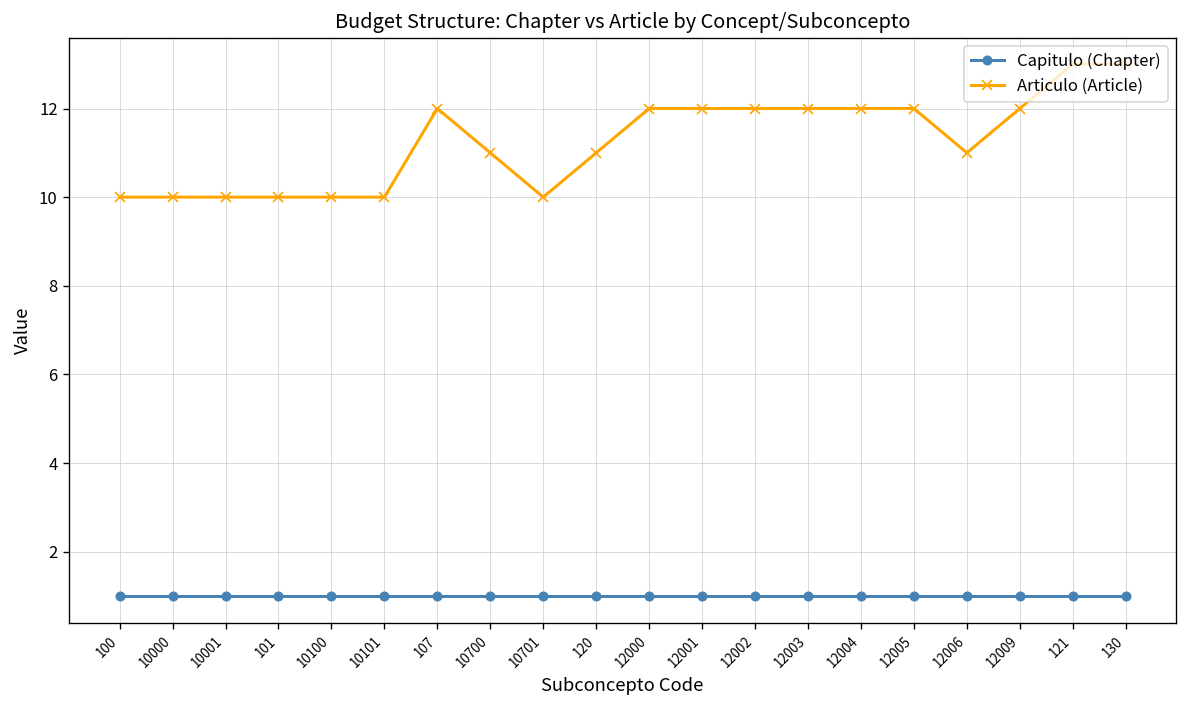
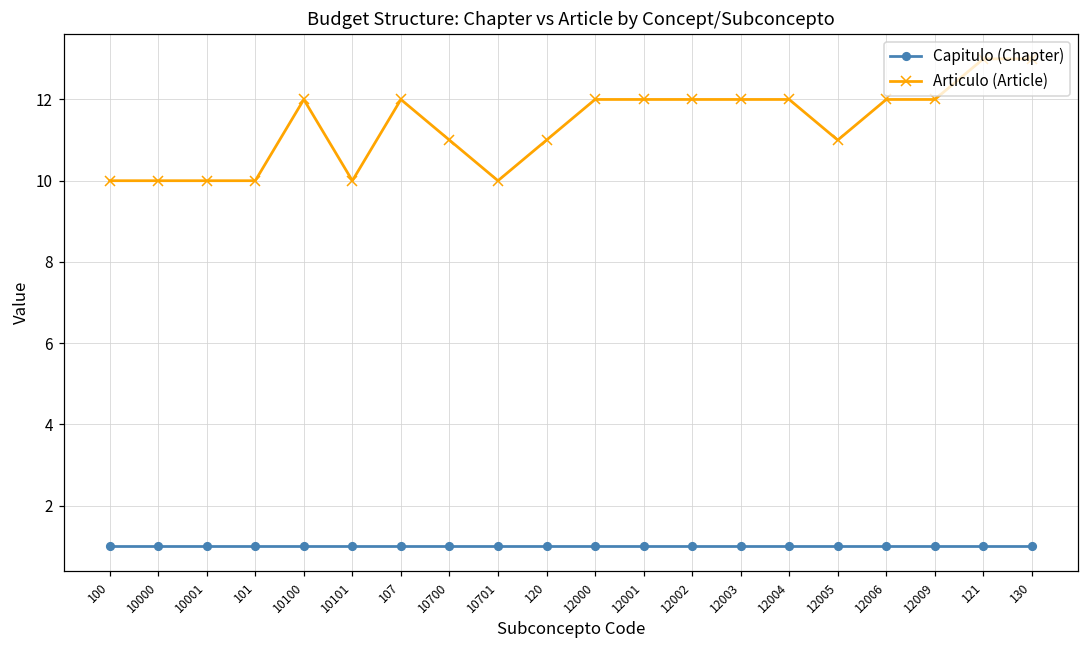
Articulo (Article), 10100: 10 -> 12
Articulo (Article), 12005: 12 -> 11
Articulo (Article), 12006: 11 -> 12
